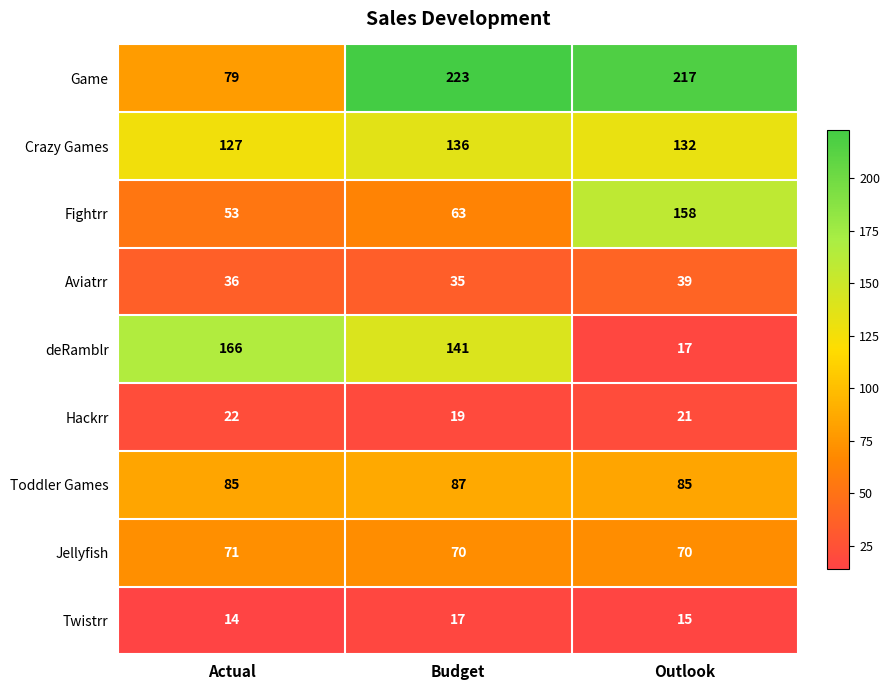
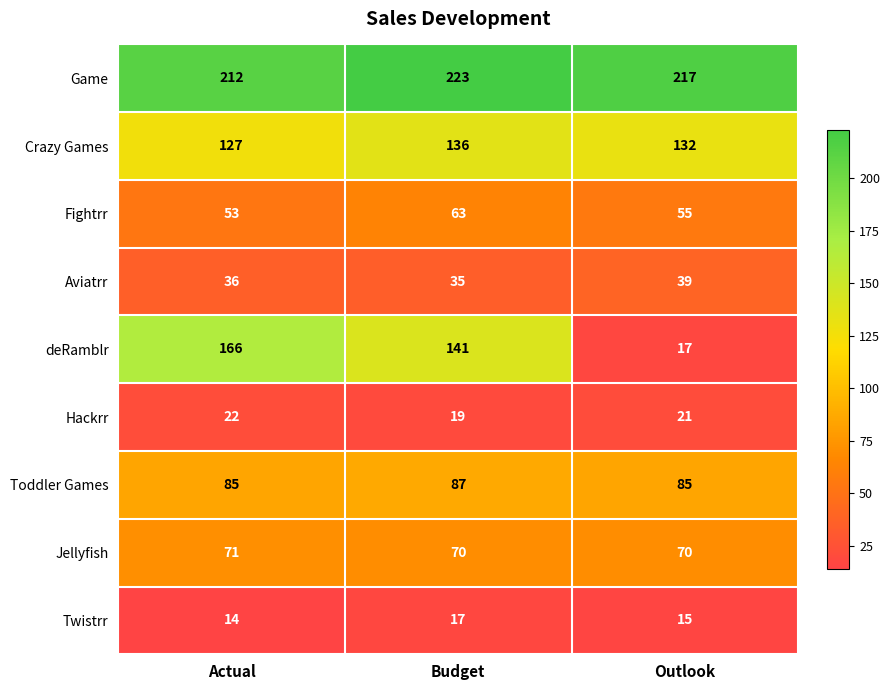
Game, Actual: 79 -> 212
Fightrr, Outlook: 158 -> 55
